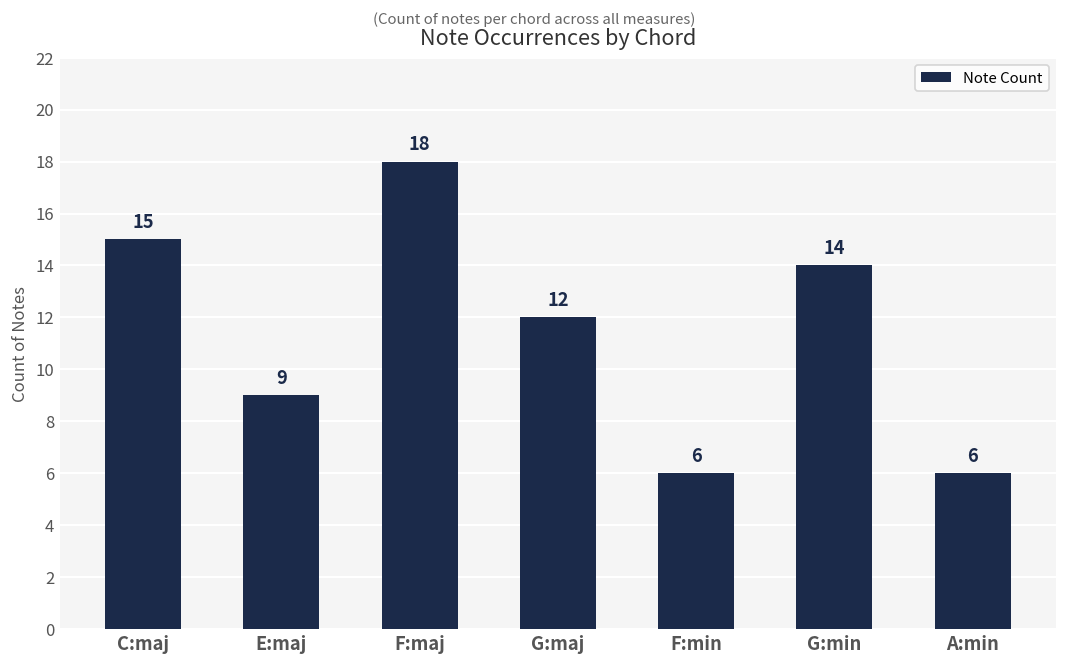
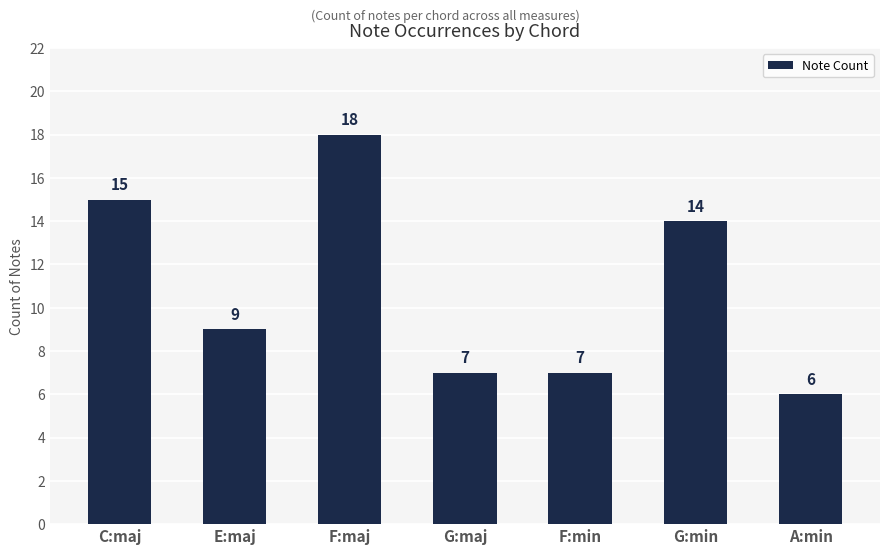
G:maj: 12 -> 7
F:min: 6 -> 7
